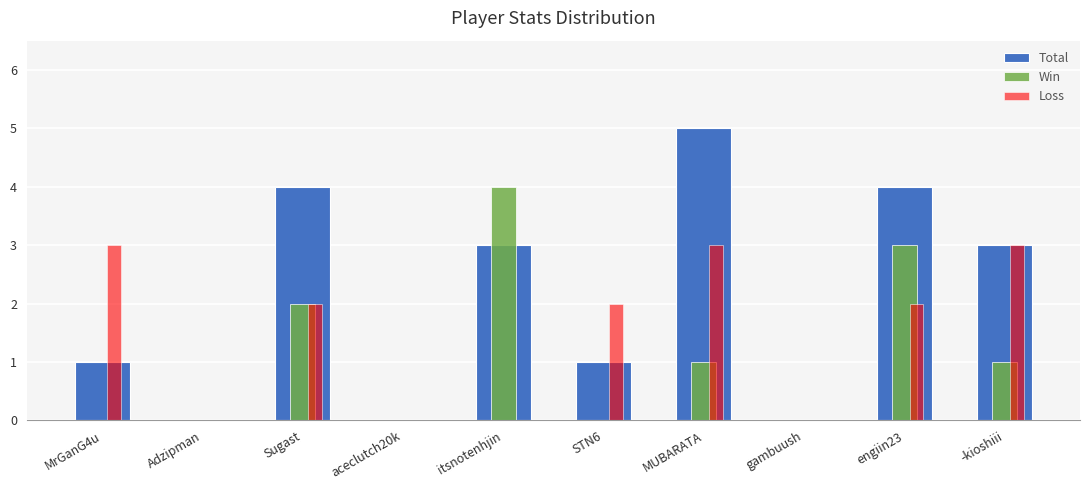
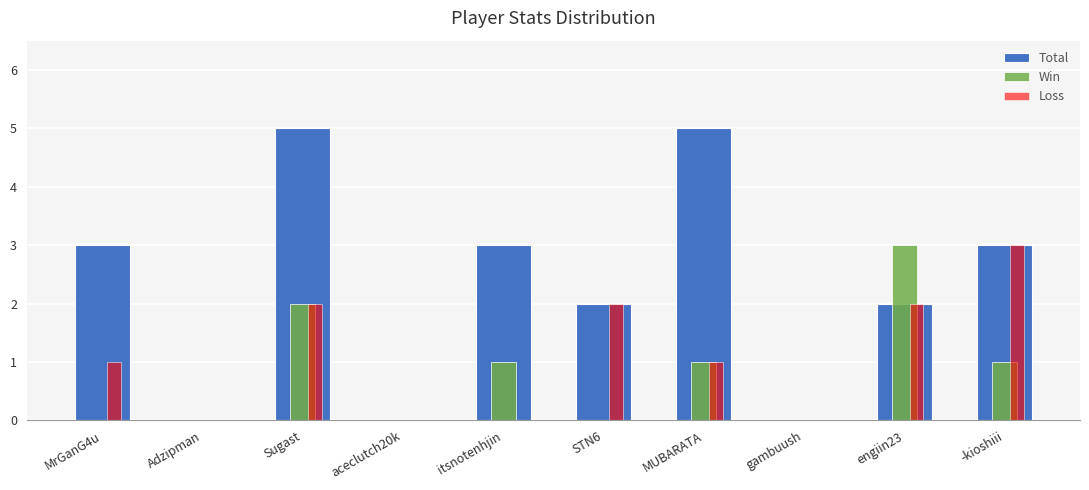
Total, MrGanG4u: 1 -> 3
Loss, MrGanG4u: 3 -> 1
Total, Sugast: 4 -> 5
Win, itsnotenhjin: 4 -> 1
Total, STN6: 1 -> 2
Loss, MUBARATA: 3 -> 1
Total, engiin23: 4 -> 2
